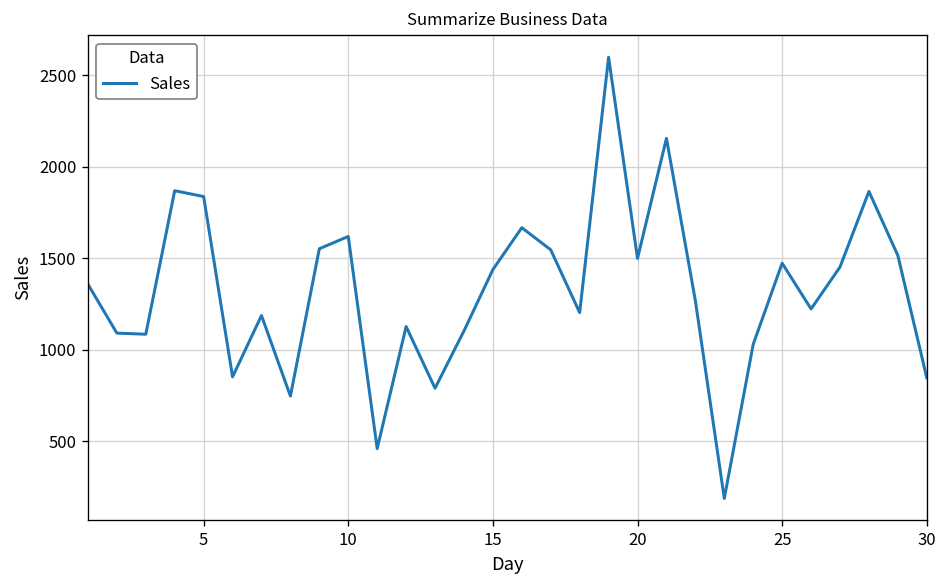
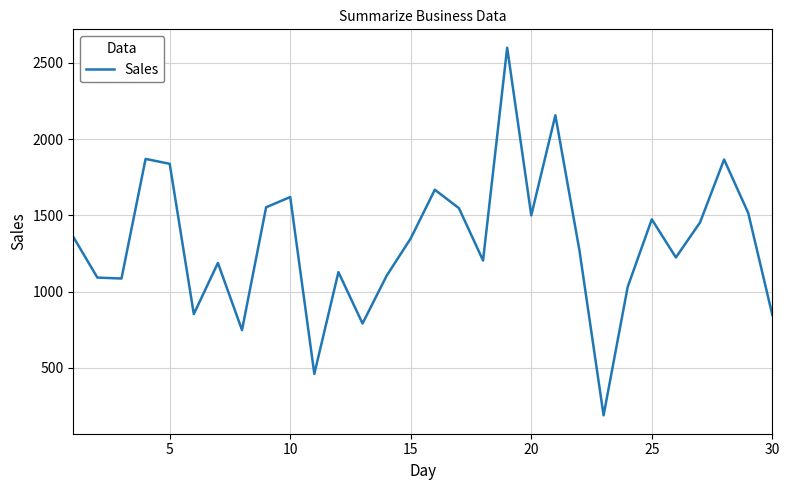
15: 1440 -> 1350
